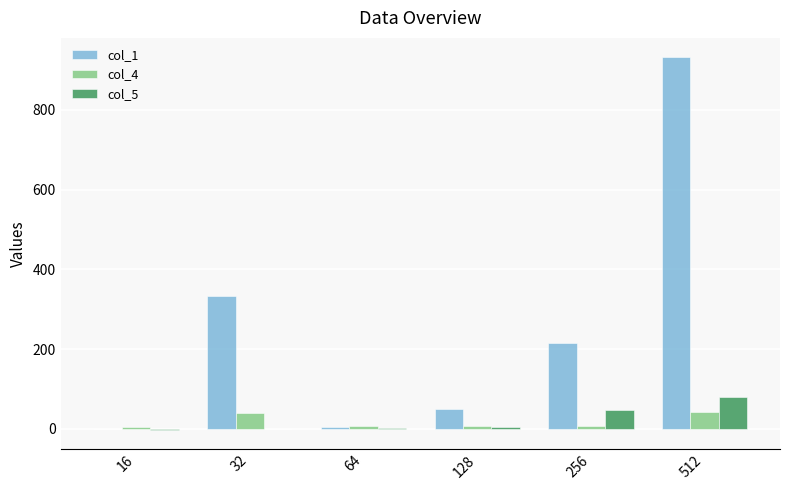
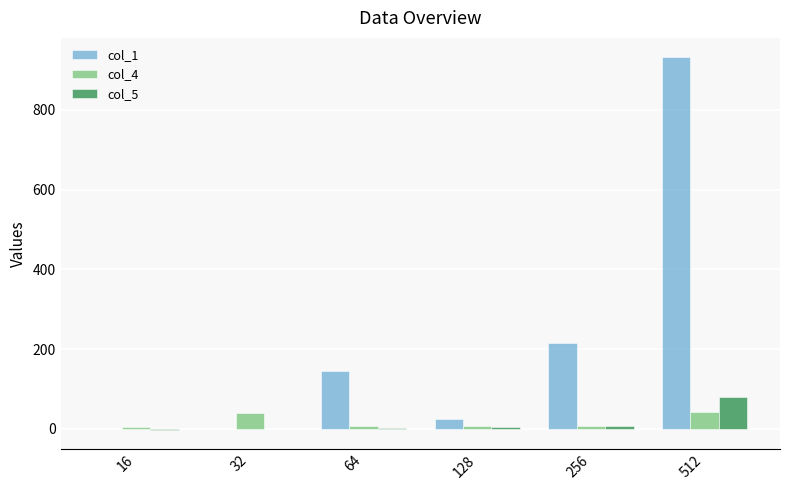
col_1, 32: 330 -> 0
col_1, 64: 10 -> 140
col_1, 128: 50 -> 20
col_5, 256: 50 -> 10
